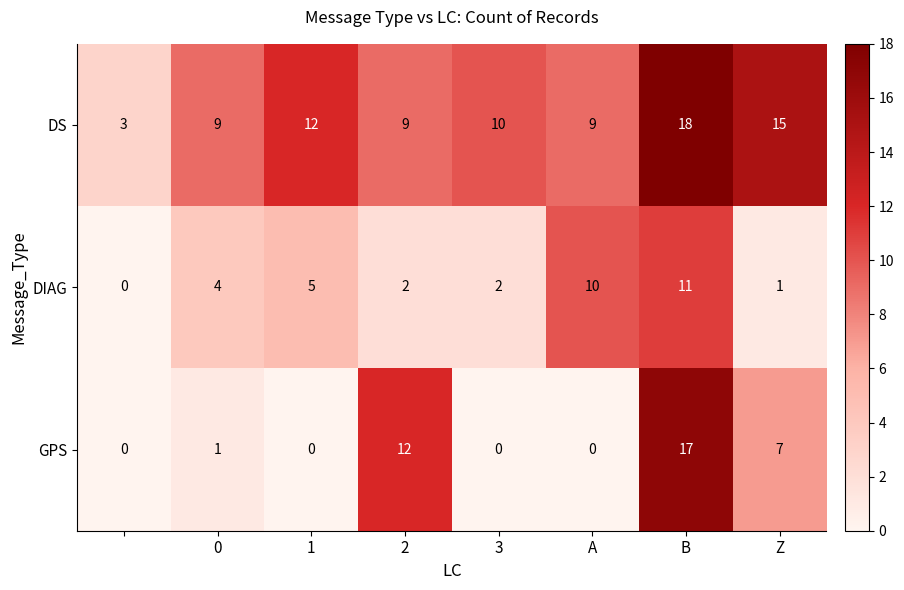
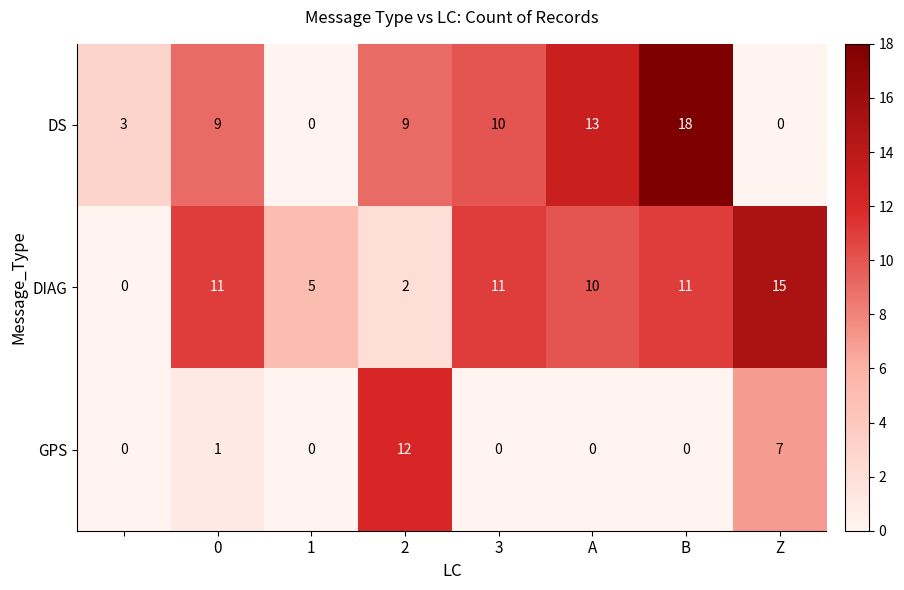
DS, 1: 12 -> 0
DS, A: 9 -> 13
DS, Z: 15 -> 0
DIAG, 0: 4 -> 11
DIAG, 3: 2 -> 11
DIAG, Z: 1 -> 15
GPS, B: 17 -> 0
